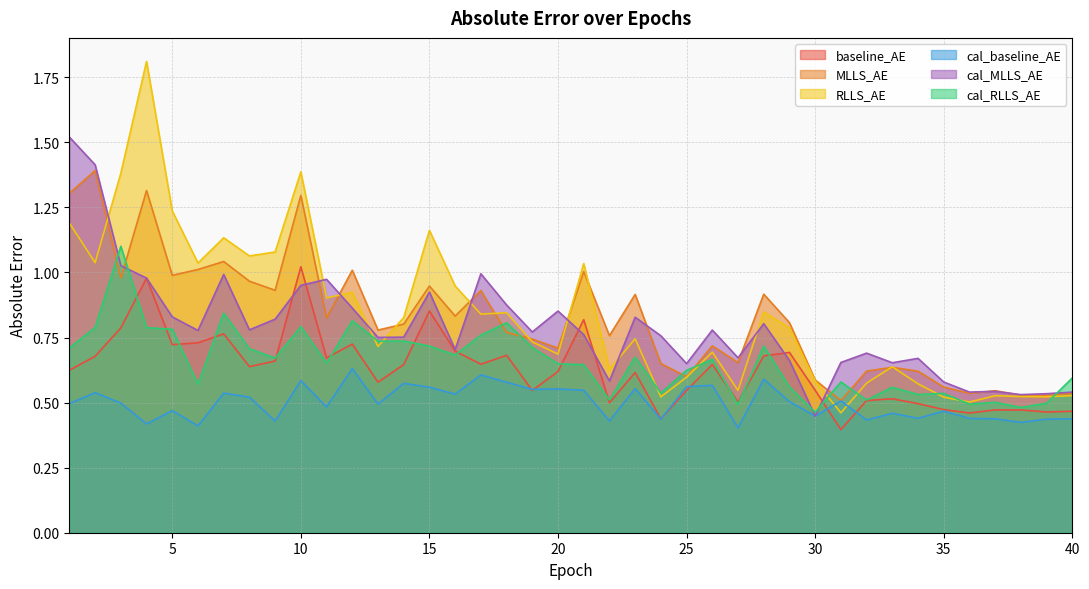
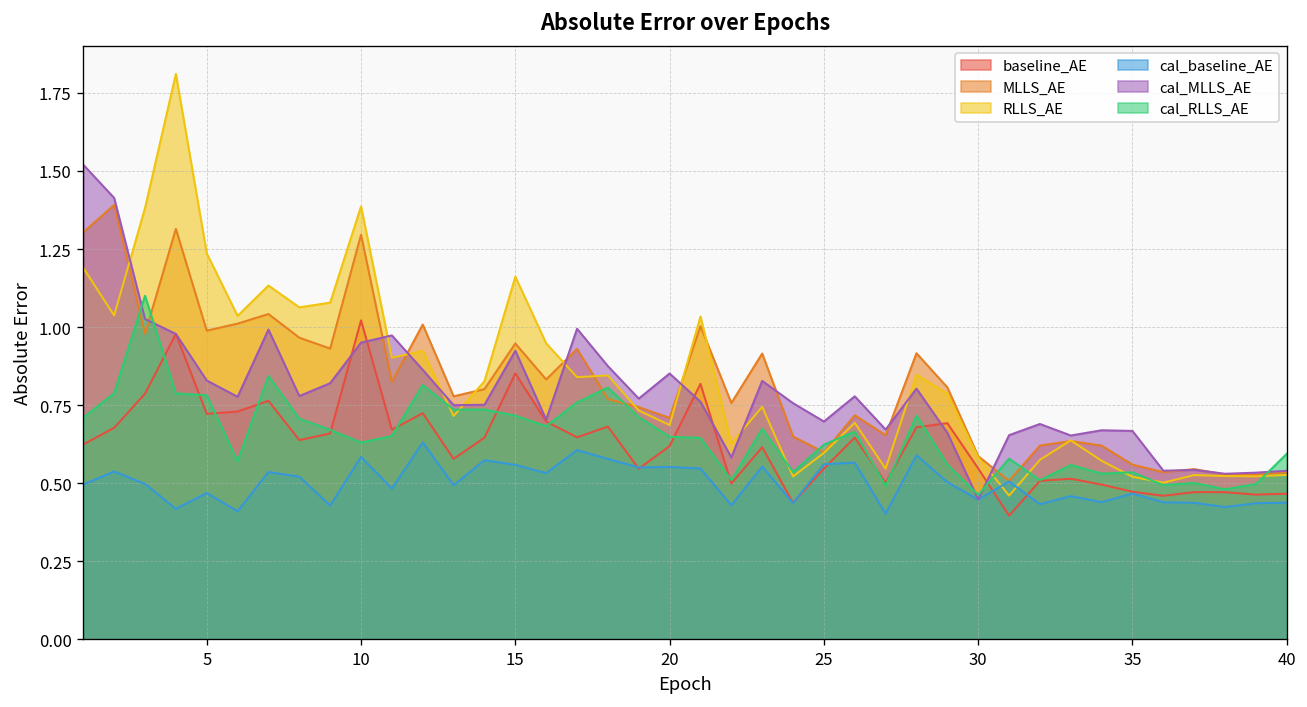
cal_RLLS_AE, 10: 0.79 -> 0.63
cal_MLLS_AE, 25: 0.65 -> 0.70
cal_MLLS_AE, 35: 0.58 -> 0.67
